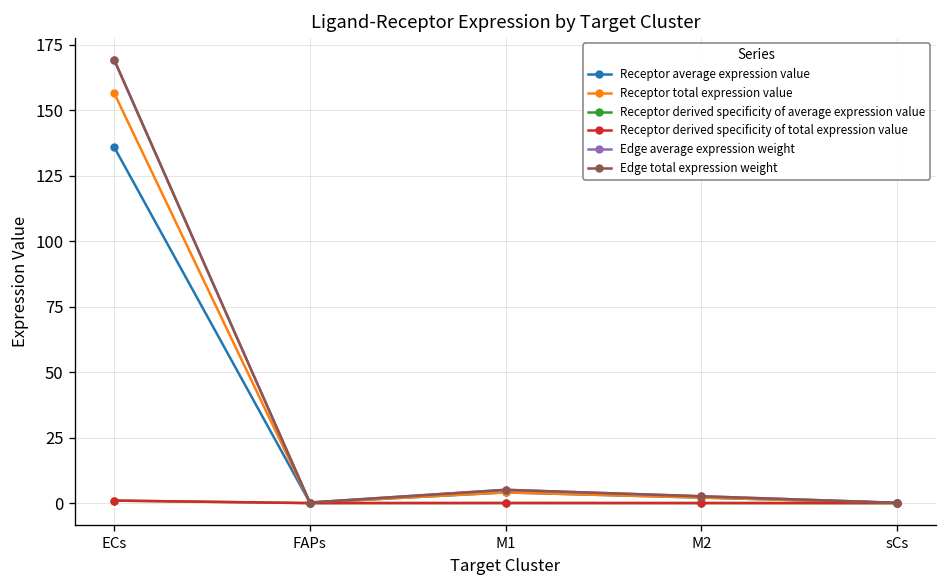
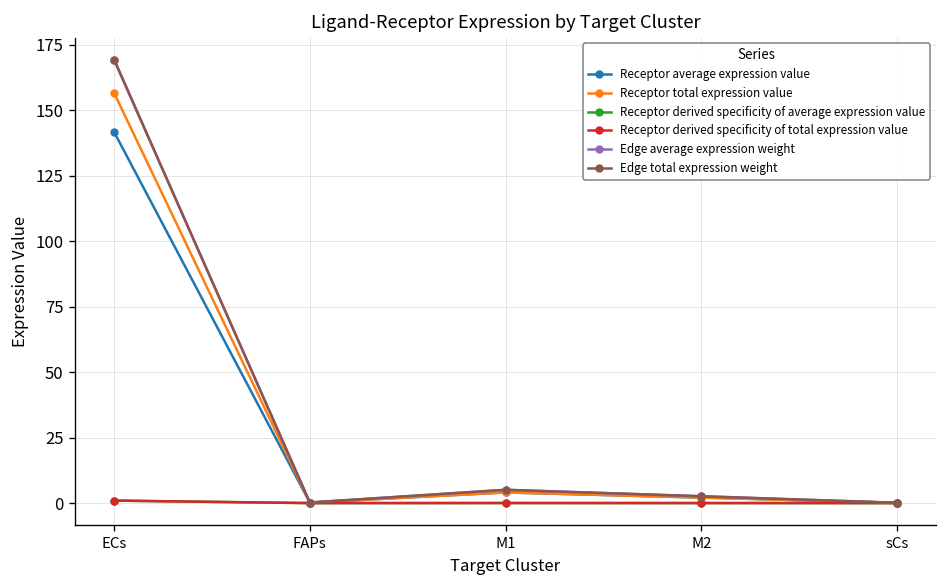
Receptor average expression value, ECs: 136 -> 142
